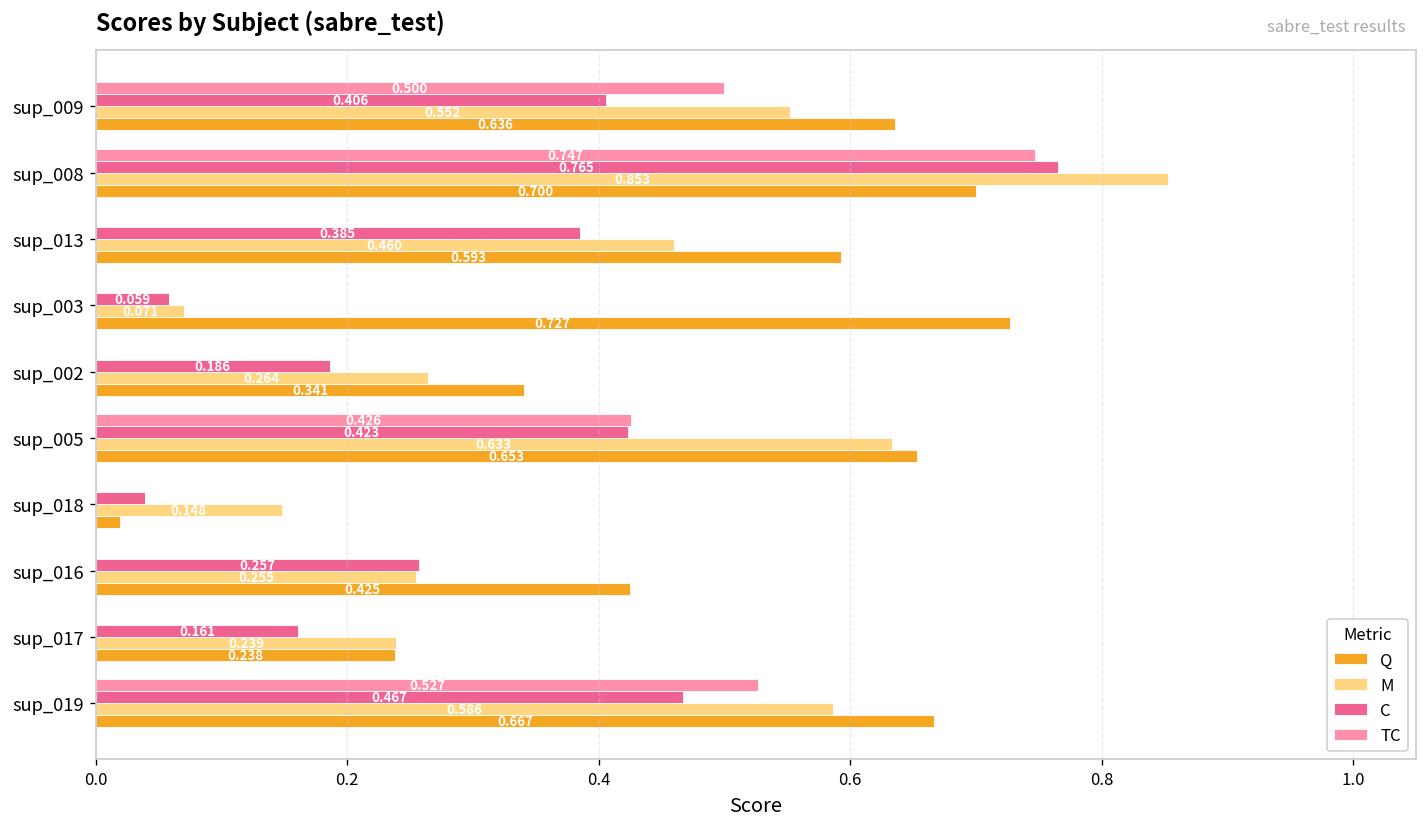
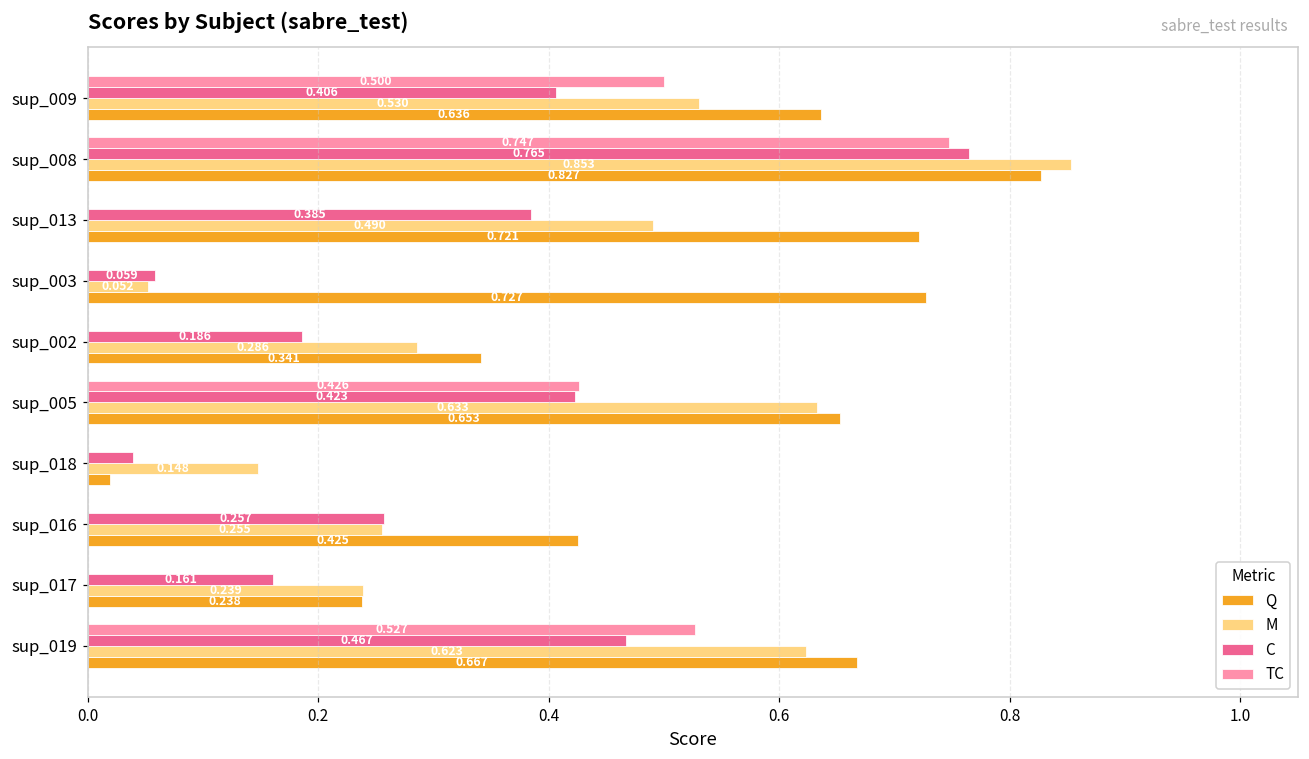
M, sup_009: 0.552 -> 0.530
Q, sup_008: 0.700 -> 0.827
M, sup_013: 0.460 -> 0.490
Q, sup_013: 0.593 -> 0.721
M, sup_003: 0.071 -> 0.052
M, sup_002: 0.264 -> 0.286
M, sup_019: 0.586 -> 0.623
